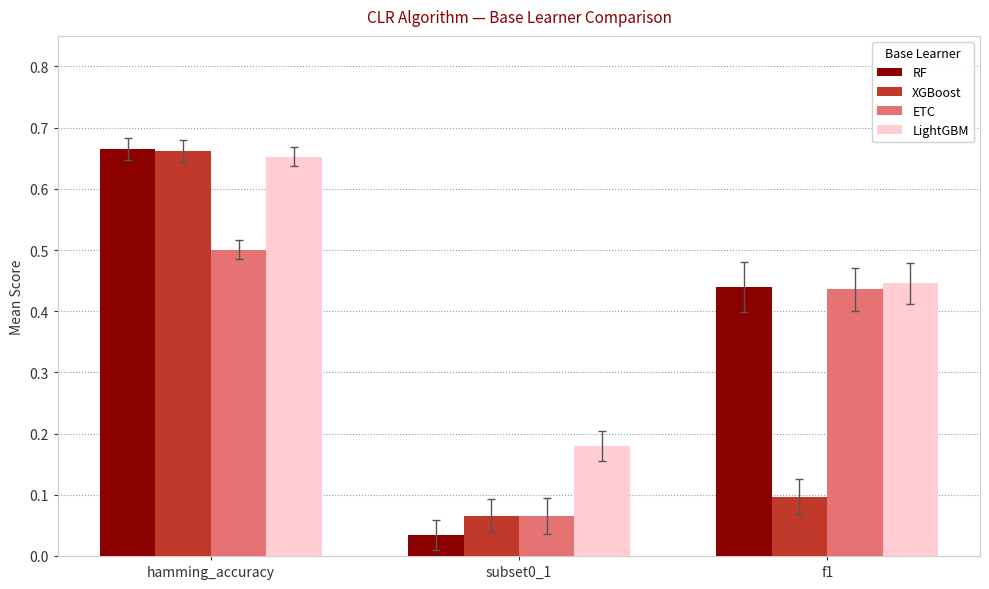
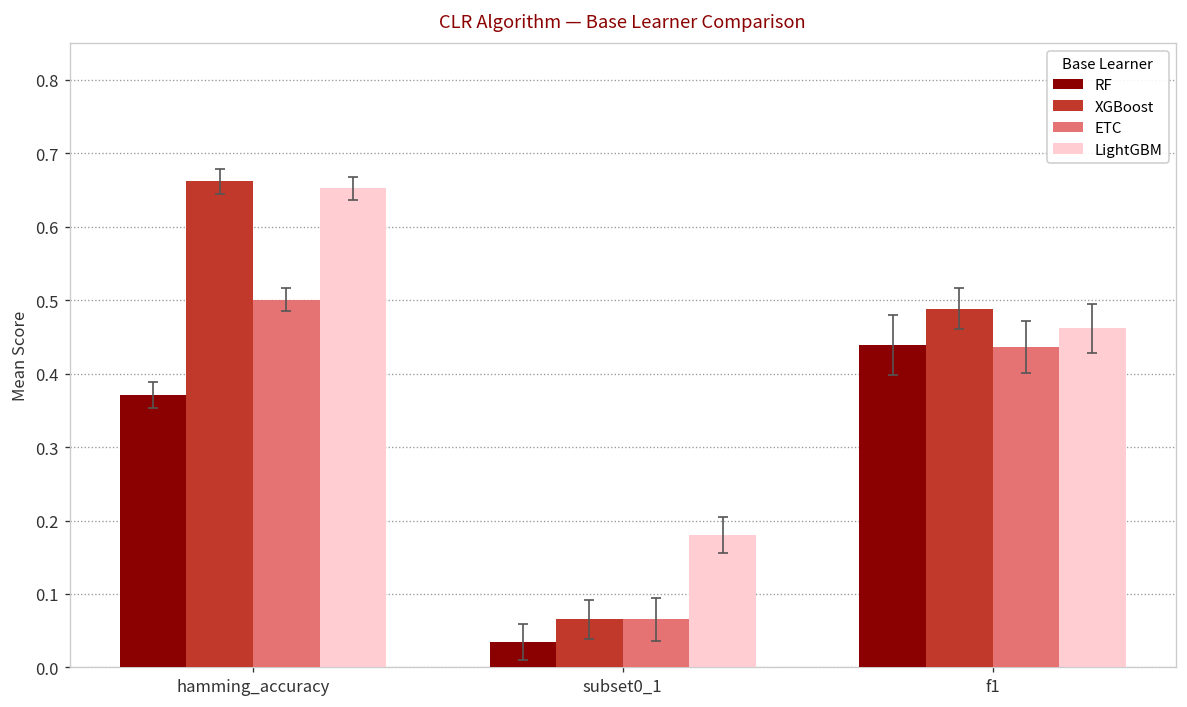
RF, hamming_accuracy: 0.67 -> 0.37
XGBoost, f1: 0.10 -> 0.49
LightGBM, f1: 0.45 -> 0.46
